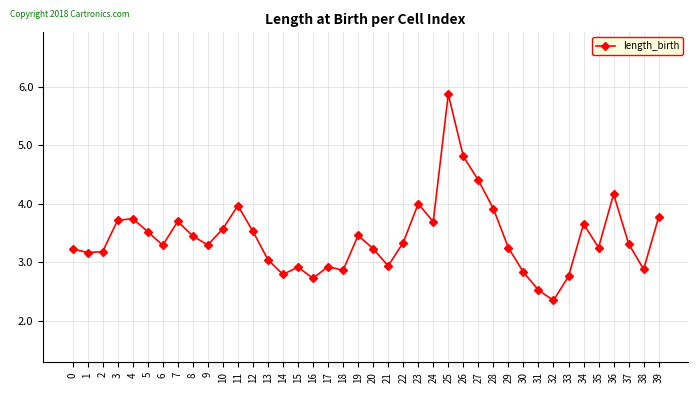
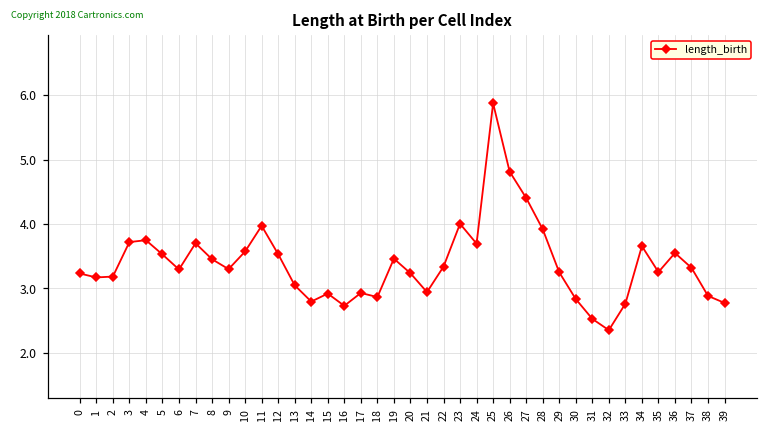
36: 4.2 -> 3.5
39: 3.8 -> 2.8
